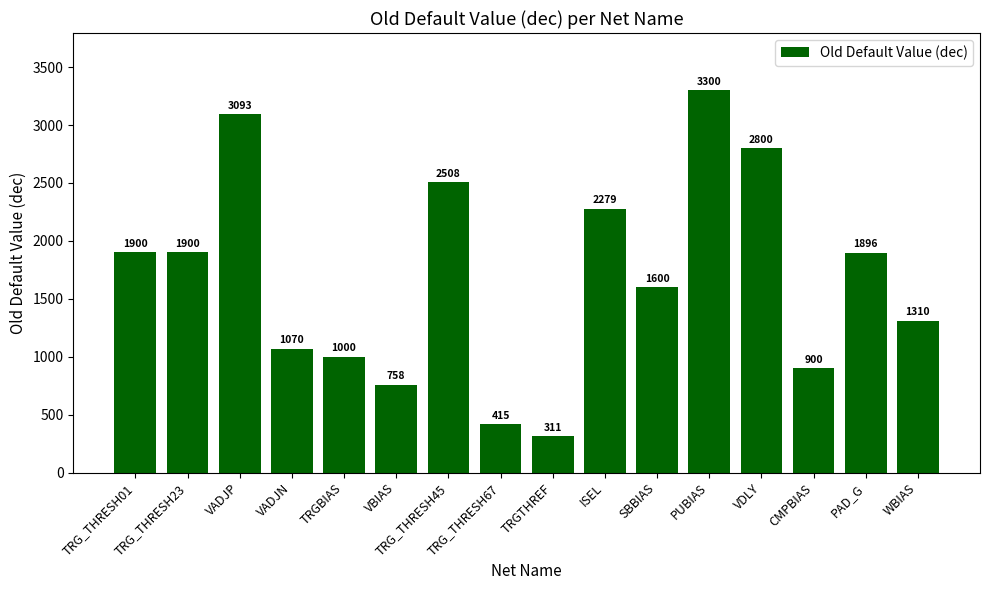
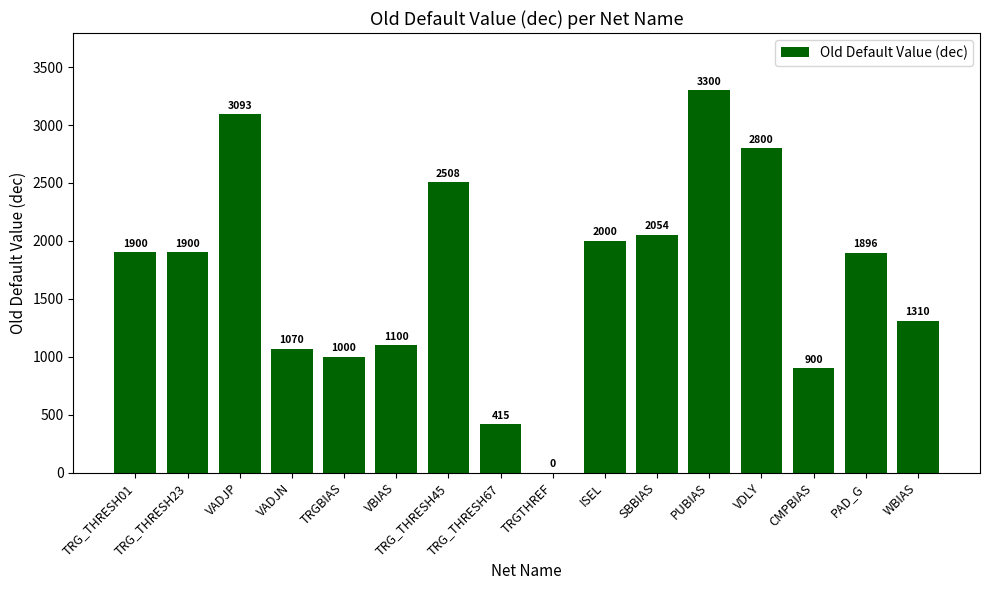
VBIAS: 758 -> 1100
TRGTHREF: 311 -> 0
ISEL: 2279 -> 2000
SBBIAS: 1600 -> 2054
